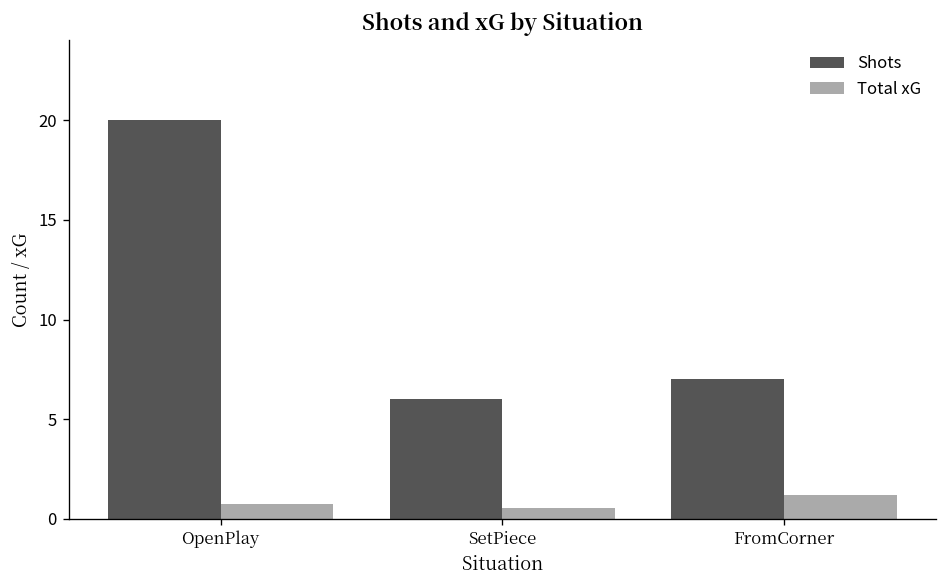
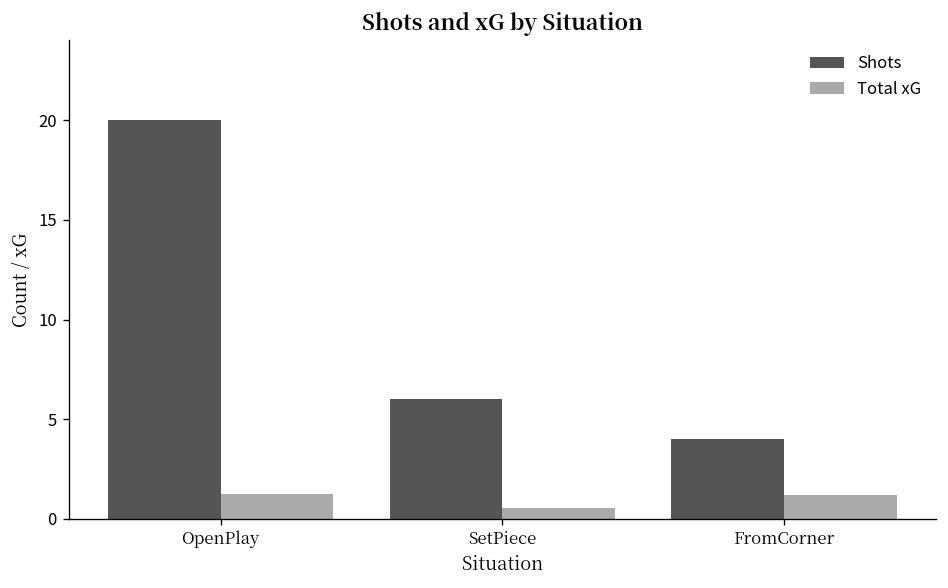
Total xG, OpenPlay: 0.8 -> 1.3
Shots, FromCorner: 7 -> 4
